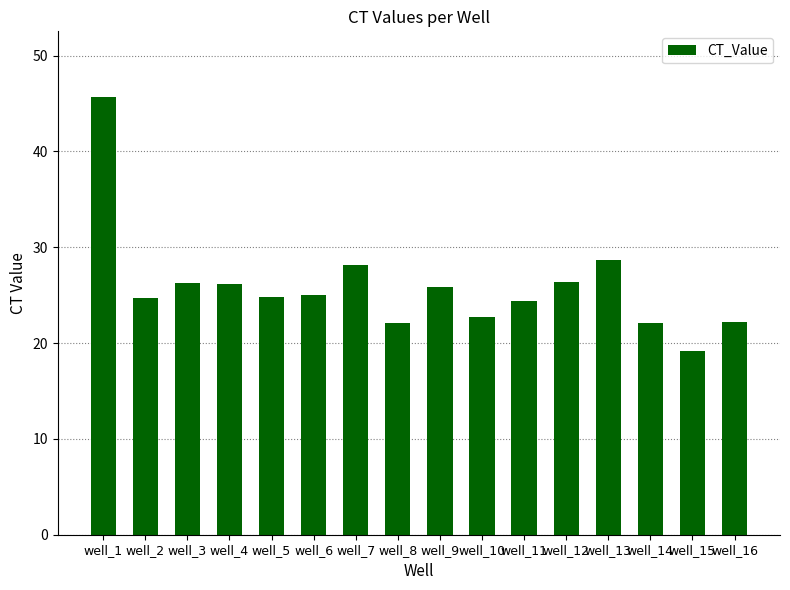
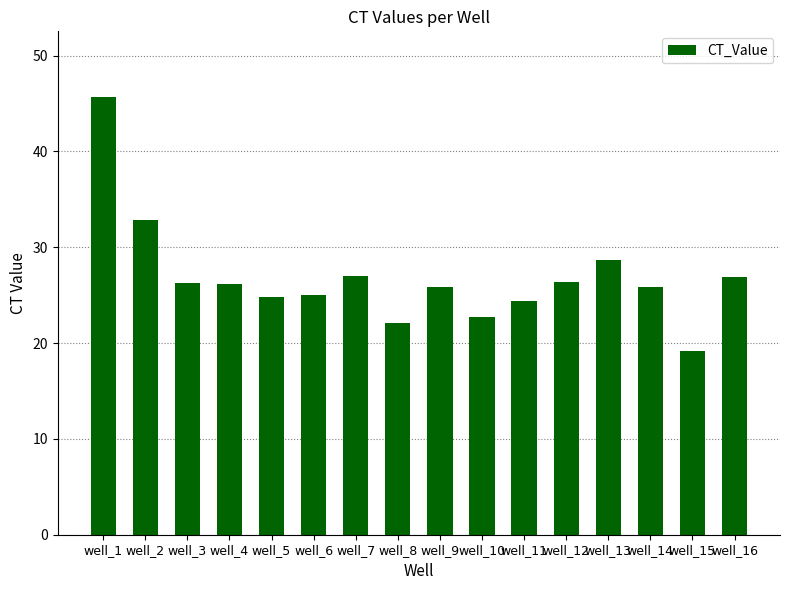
well_2: 25 -> 33
well_7: 28 -> 27
well_14: 22 -> 26
well_16: 22 -> 27
